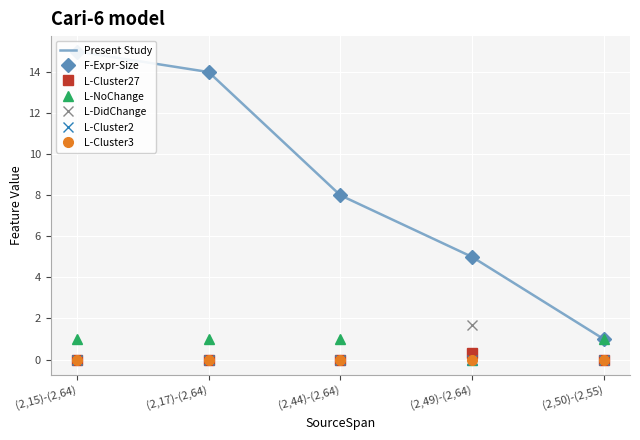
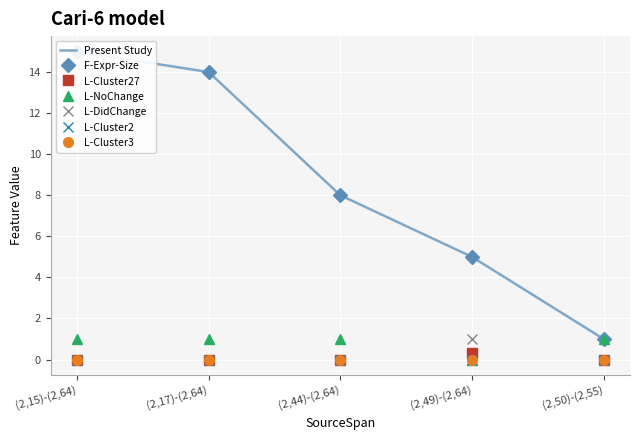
L-DidChange, (2,49)-(2,64): 1.7 -> 1.0
